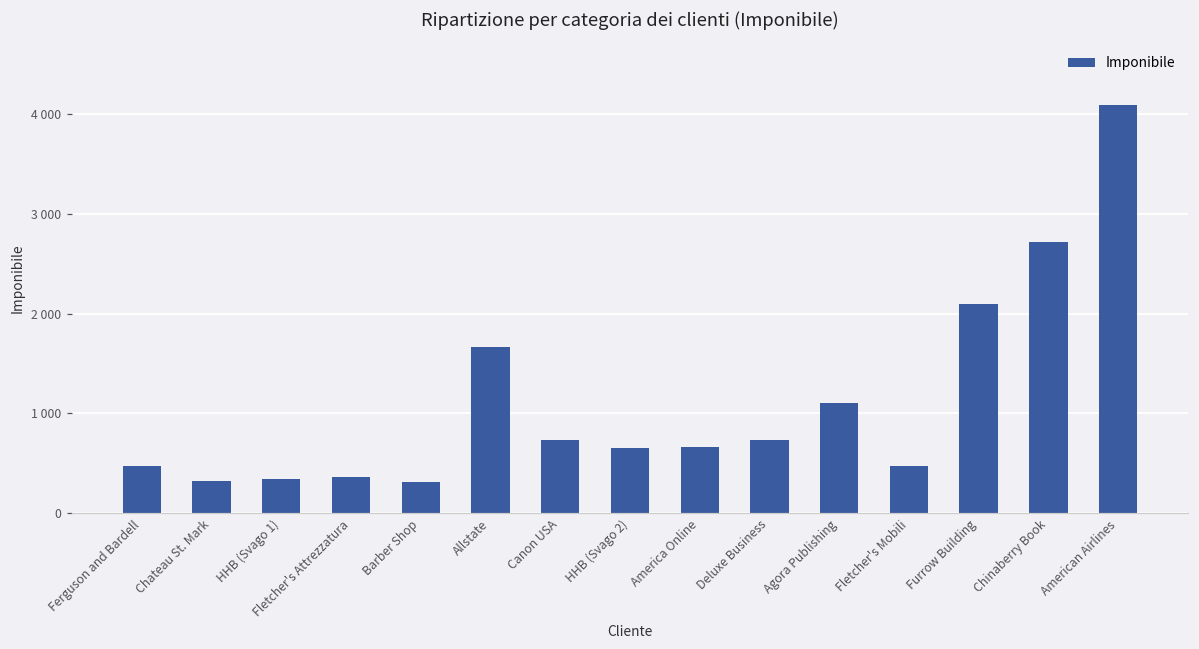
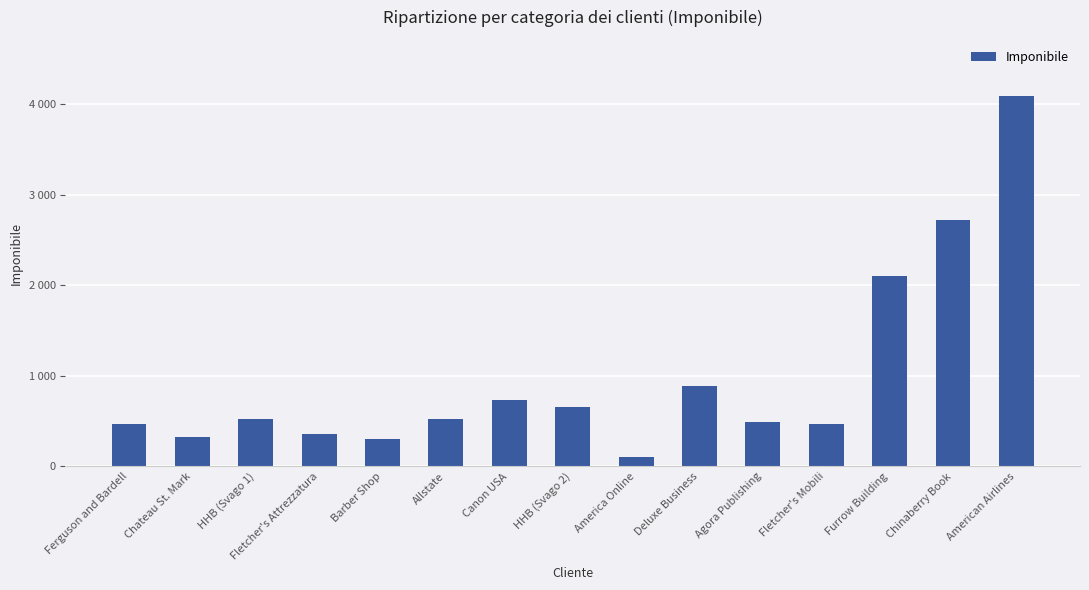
HHB (Svago 1): 300 -> 500
Allstate: 1700 -> 500
America Online: 700 -> 100
Deluxe Business: 700 -> 900
Agora Publishing: 1100 -> 500
